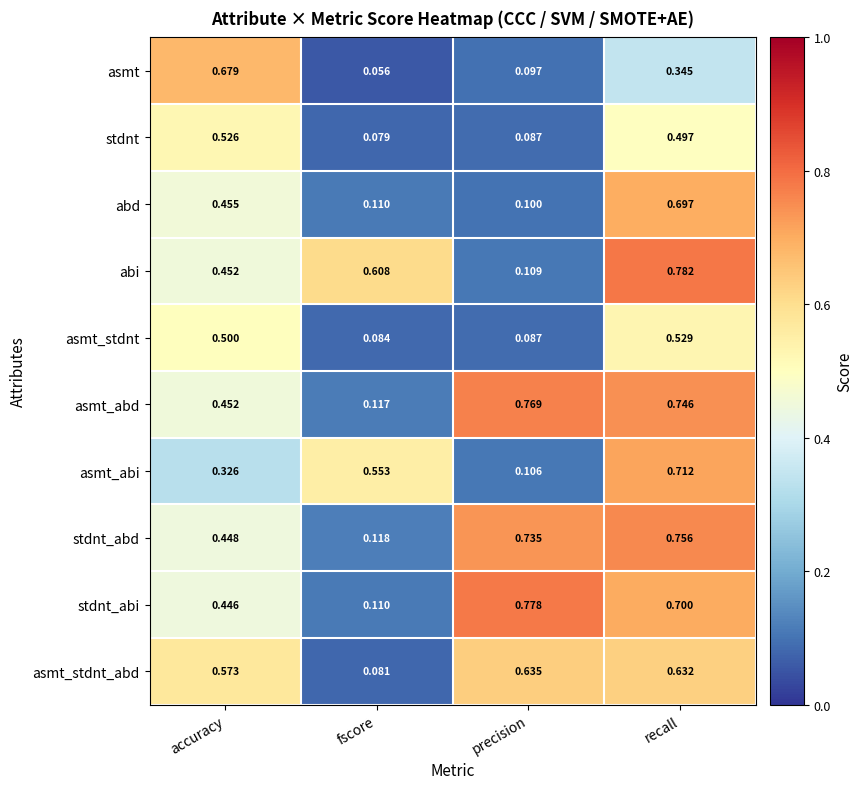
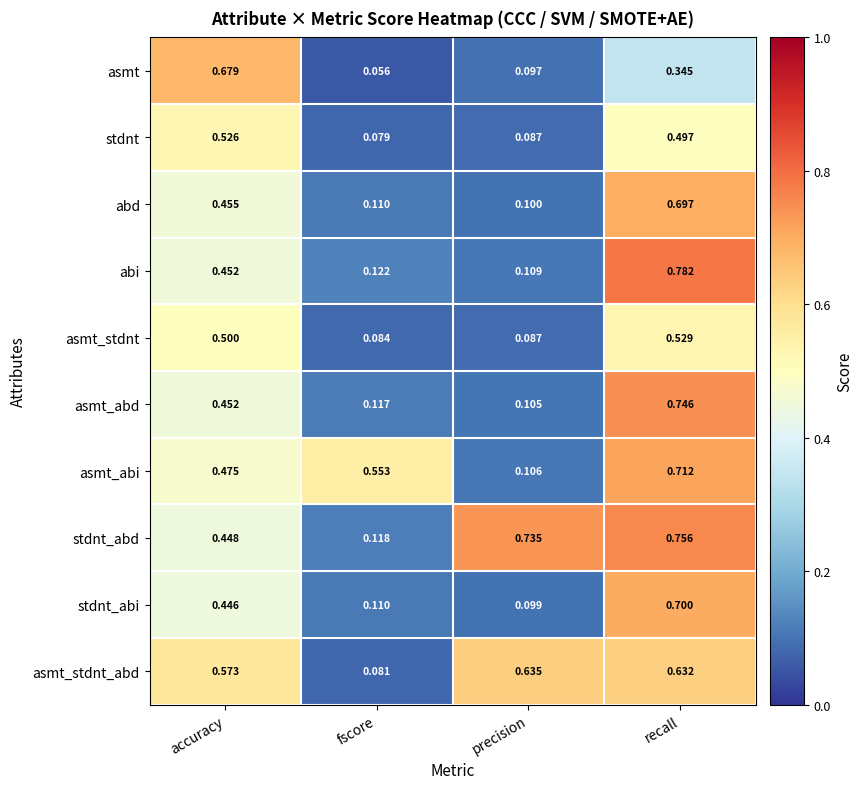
abi, fscore: 0.608 -> 0.122
asmt_abd, precision: 0.769 -> 0.105
asmt_abi, accuracy: 0.326 -> 0.475
stdnt_abi, precision: 0.778 -> 0.099
